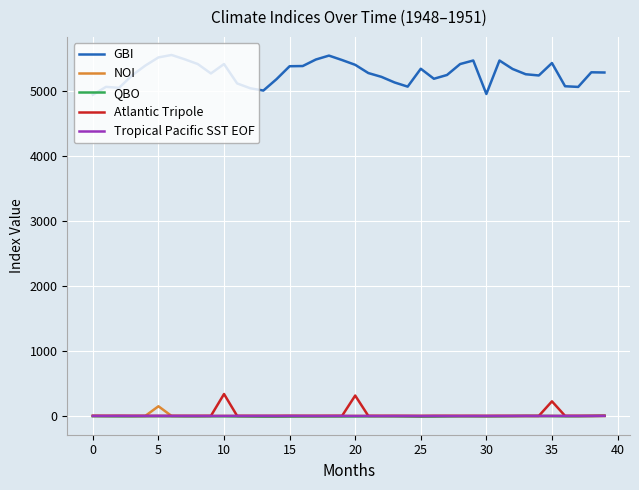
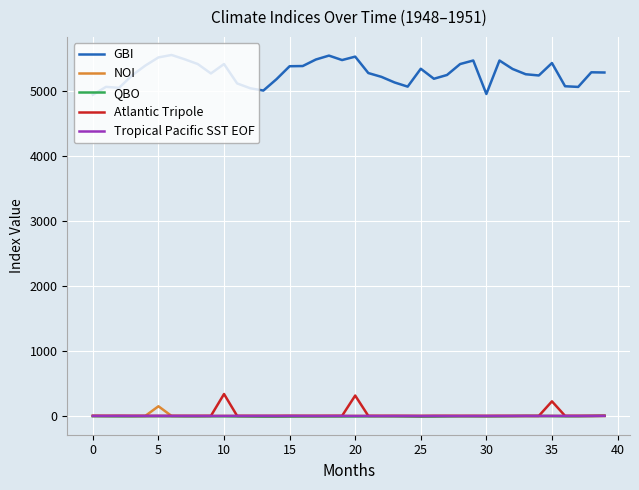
GBI, 20: 5400 -> 5500
